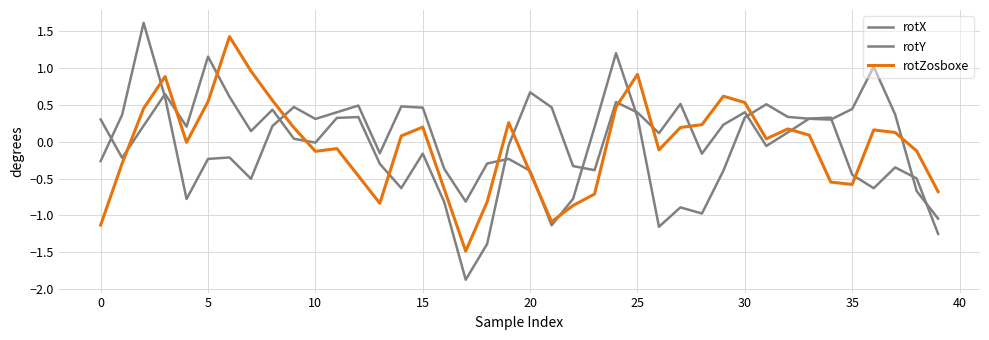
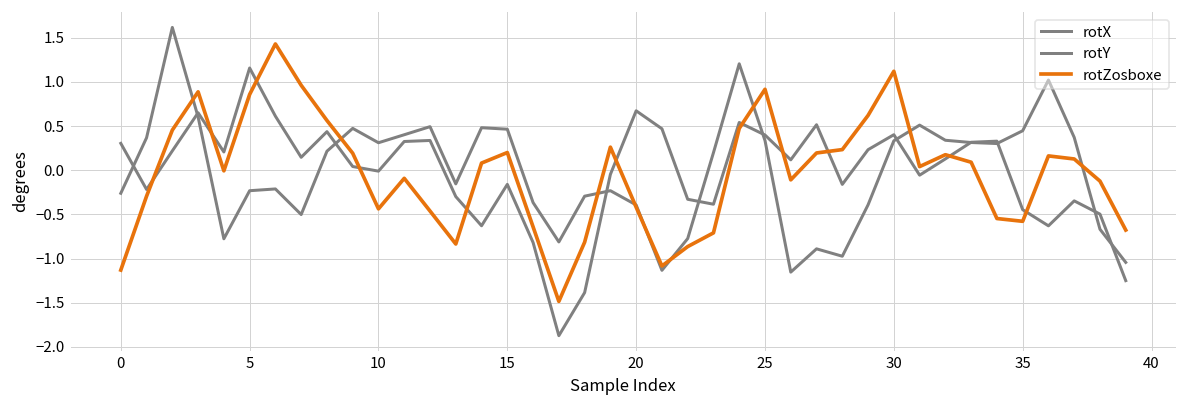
rotZosboxe, 5: 0.5 -> 0.9
rotZosboxe, 10: -0.1 -> -0.4
rotZosboxe, 30: 0.5 -> 1.1
